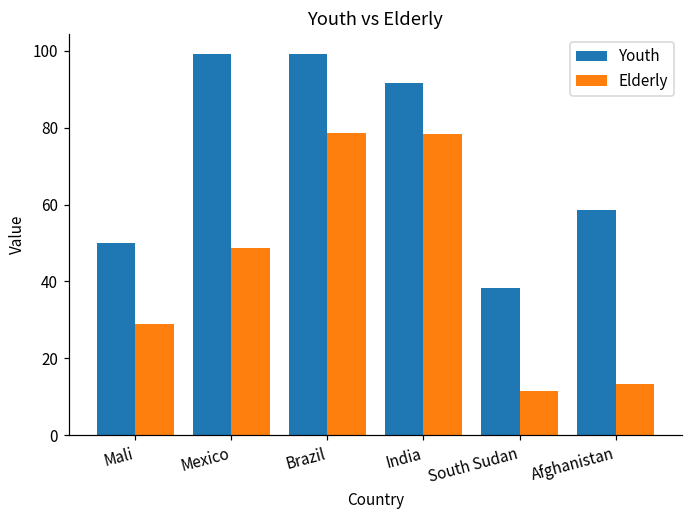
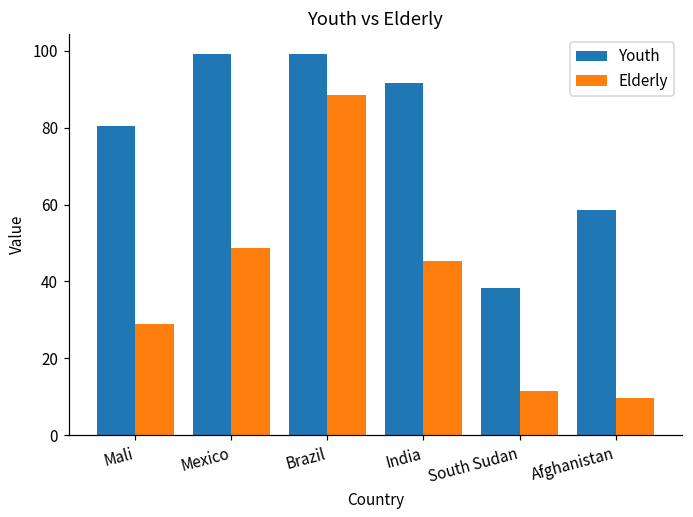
Youth, Mali: 50 -> 80
Elderly, Brazil: 79 -> 89
Elderly, India: 78 -> 45
Elderly, Afghanistan: 13 -> 10
